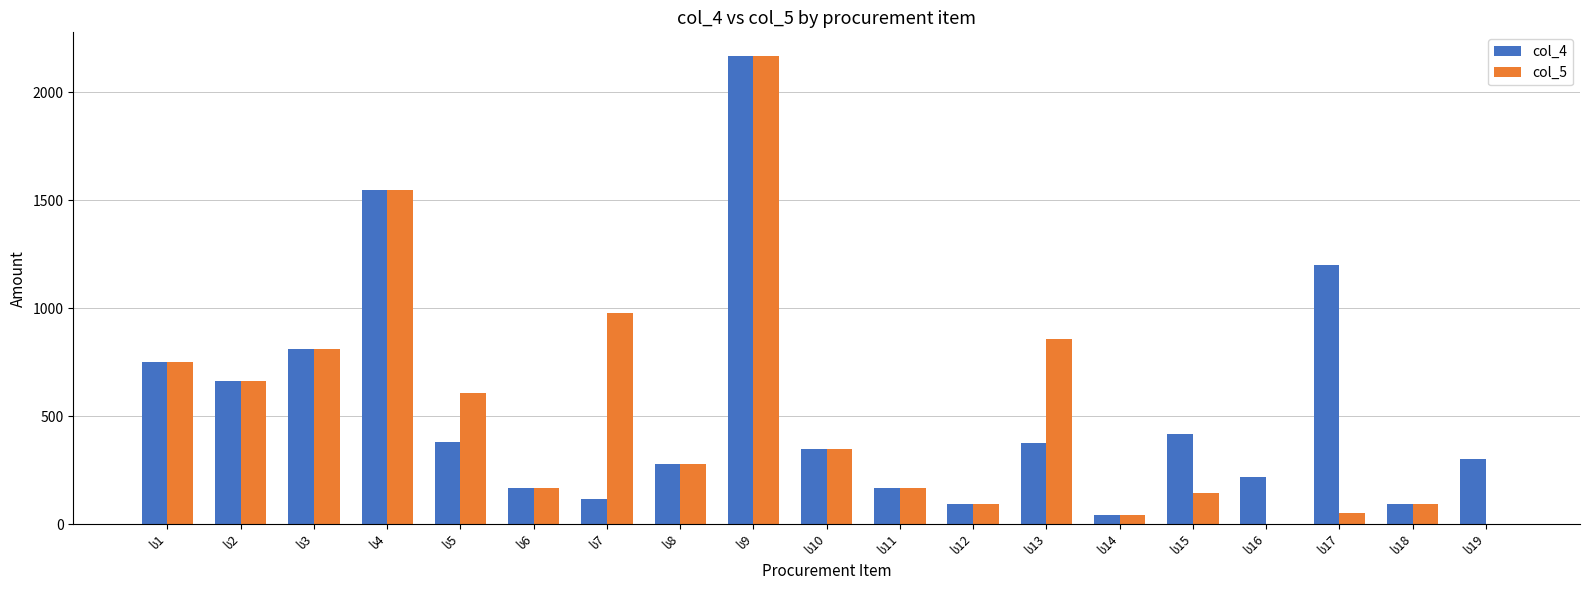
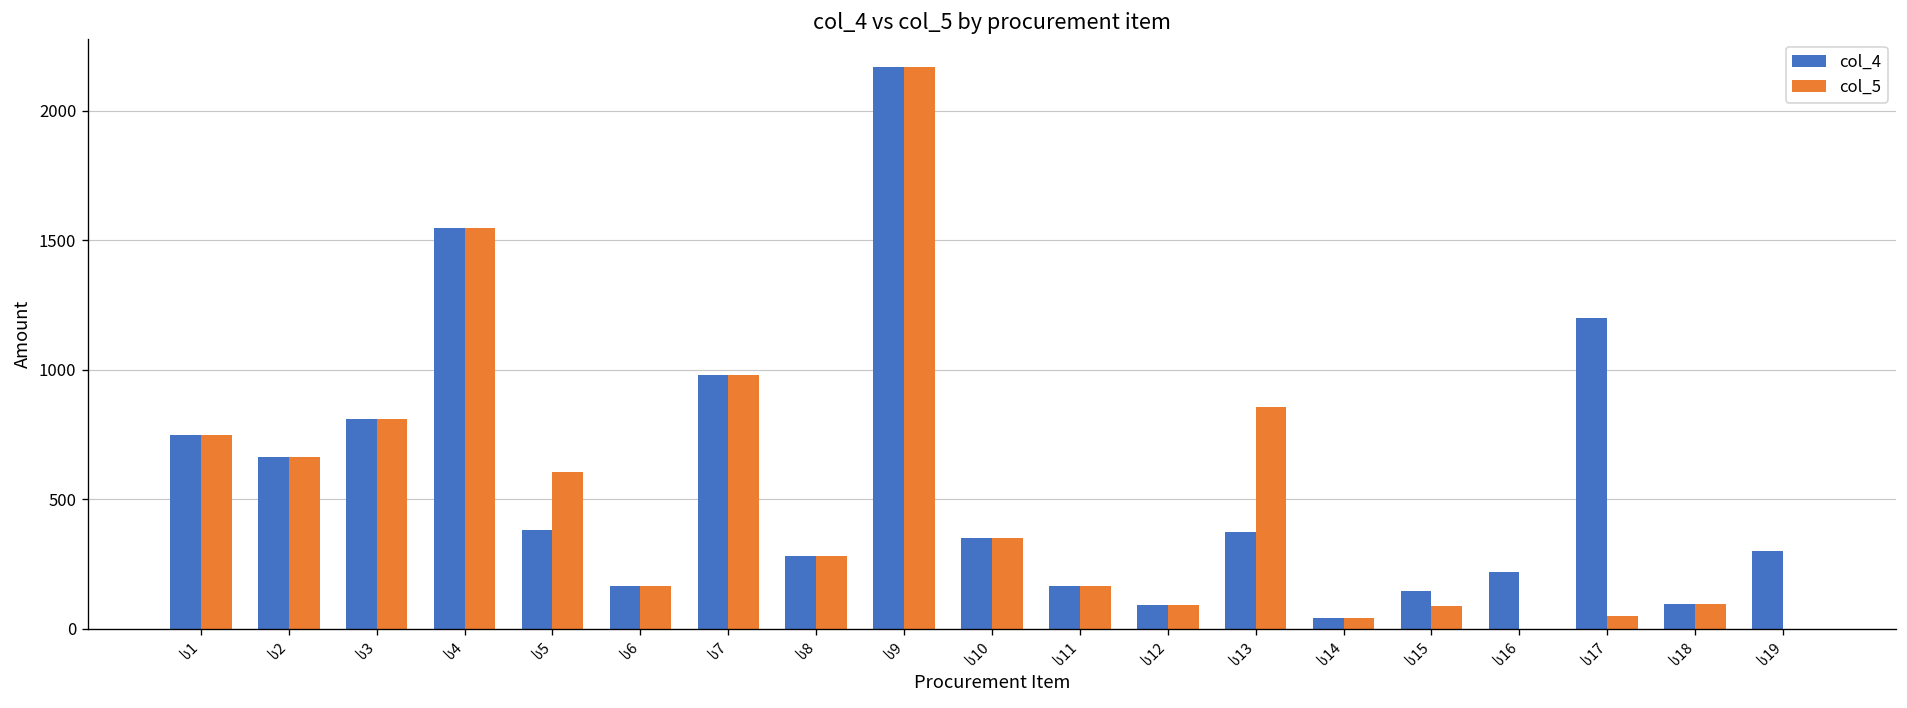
col_4, ს7: 120 -> 980
col_4, ს15: 420 -> 150
col_5, ს15: 150 -> 90
